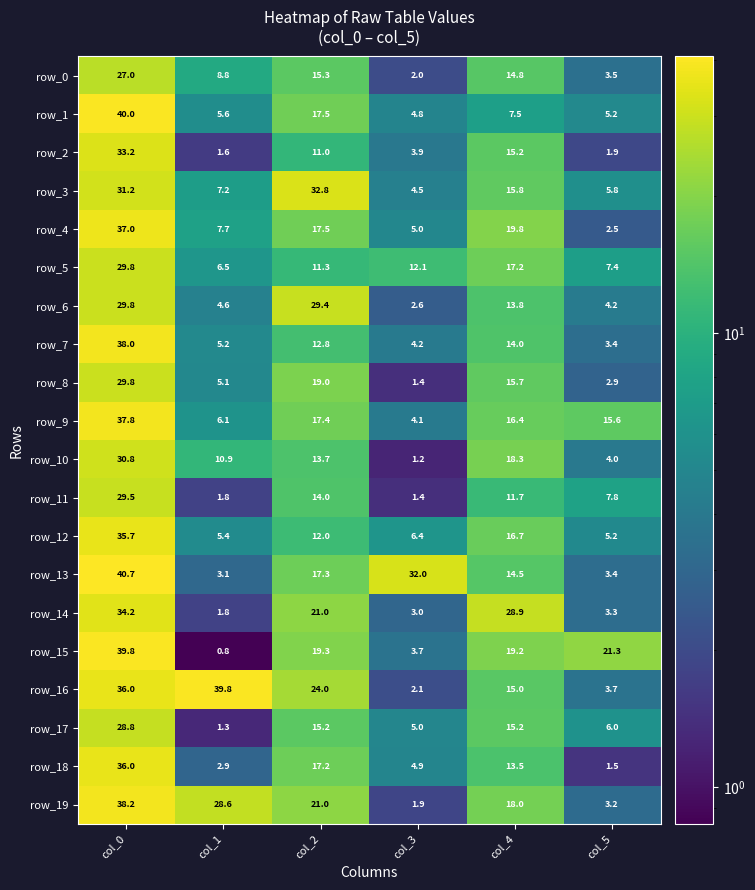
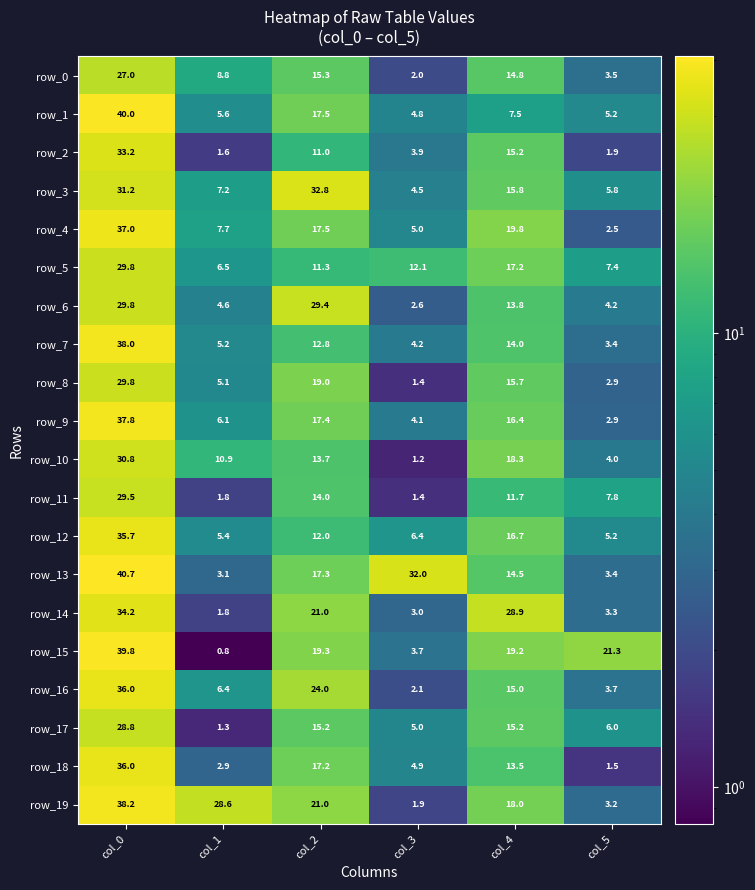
row_9, col_5: 15.6 -> 2.9
row_16, col_1: 39.8 -> 6.4
